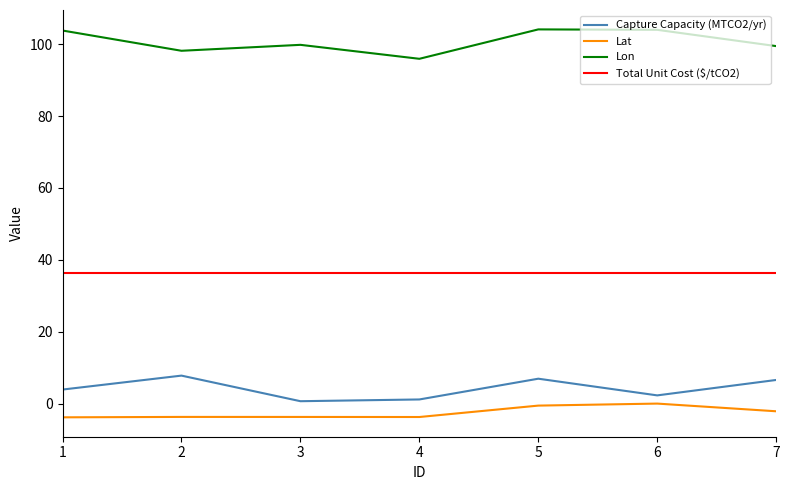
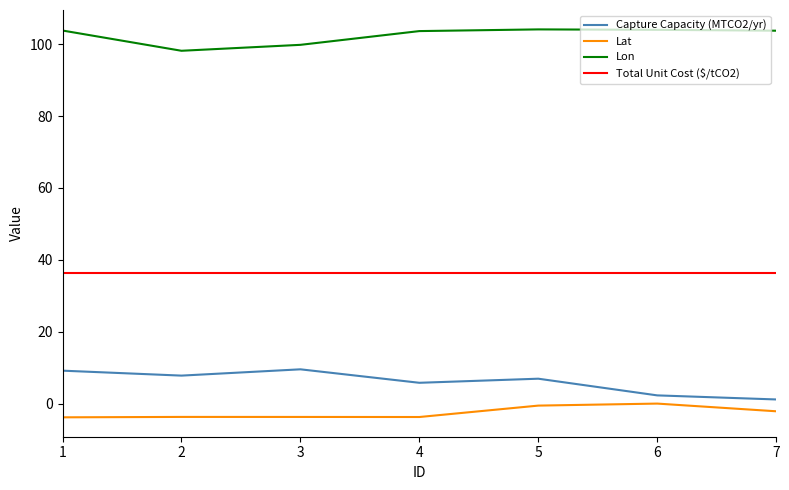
Capture Capacity (MTCO2/yr), 1: 4 -> 9
Capture Capacity (MTCO2/yr), 3: 1 -> 10
Capture Capacity (MTCO2/yr), 4: 1 -> 6
Lon, 4: 96 -> 104
Capture Capacity (MTCO2/yr), 7: 7 -> 1
Lon, 7: 99 -> 104
